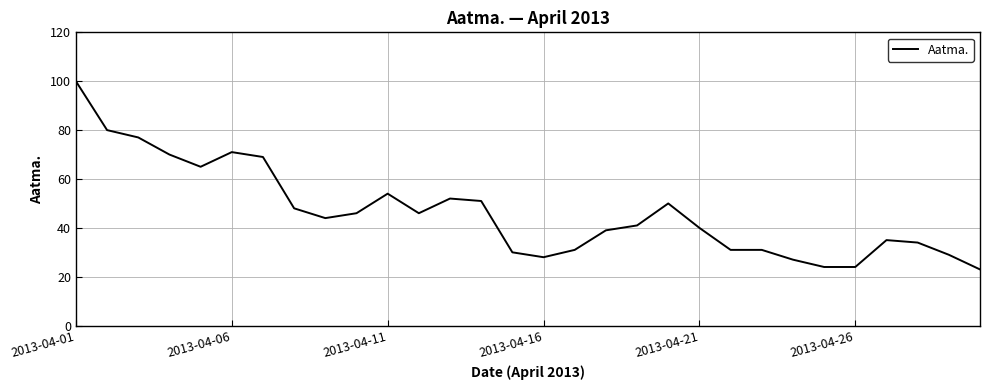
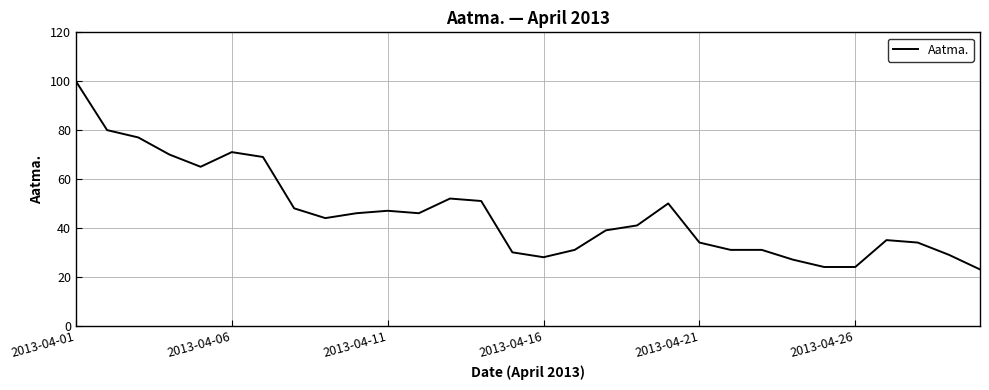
2013-04-11: 54 -> 47
2013-04-21: 40 -> 34
